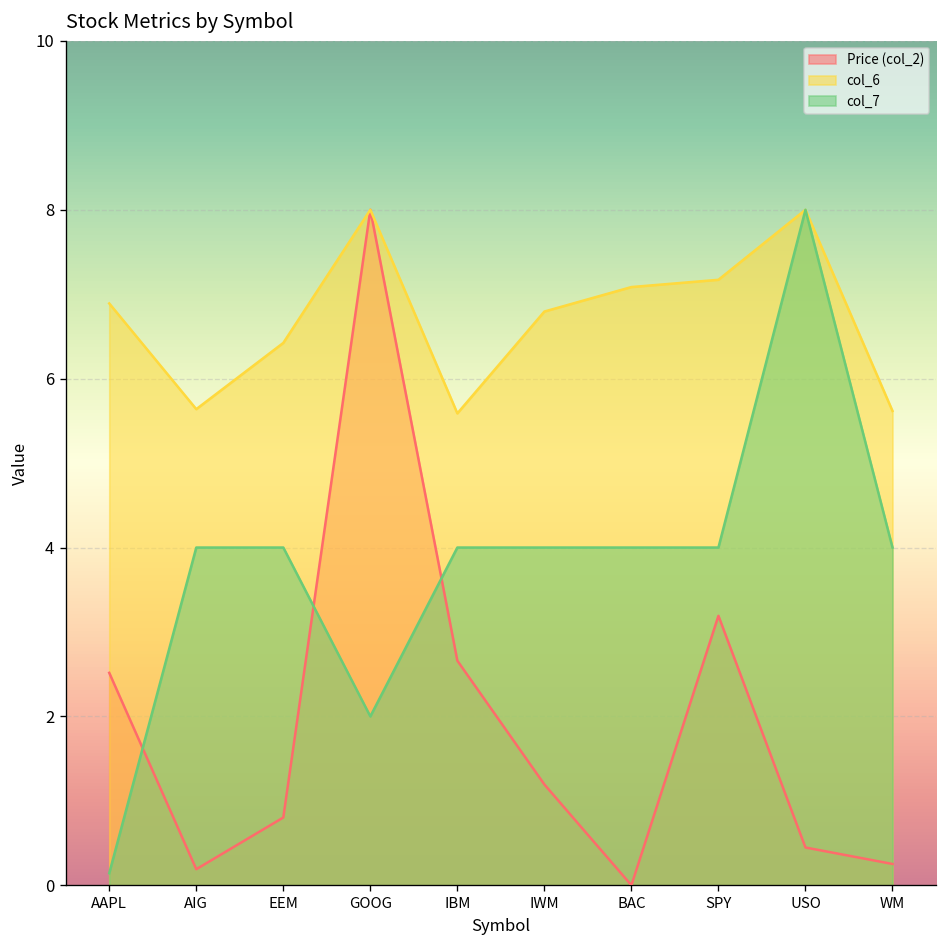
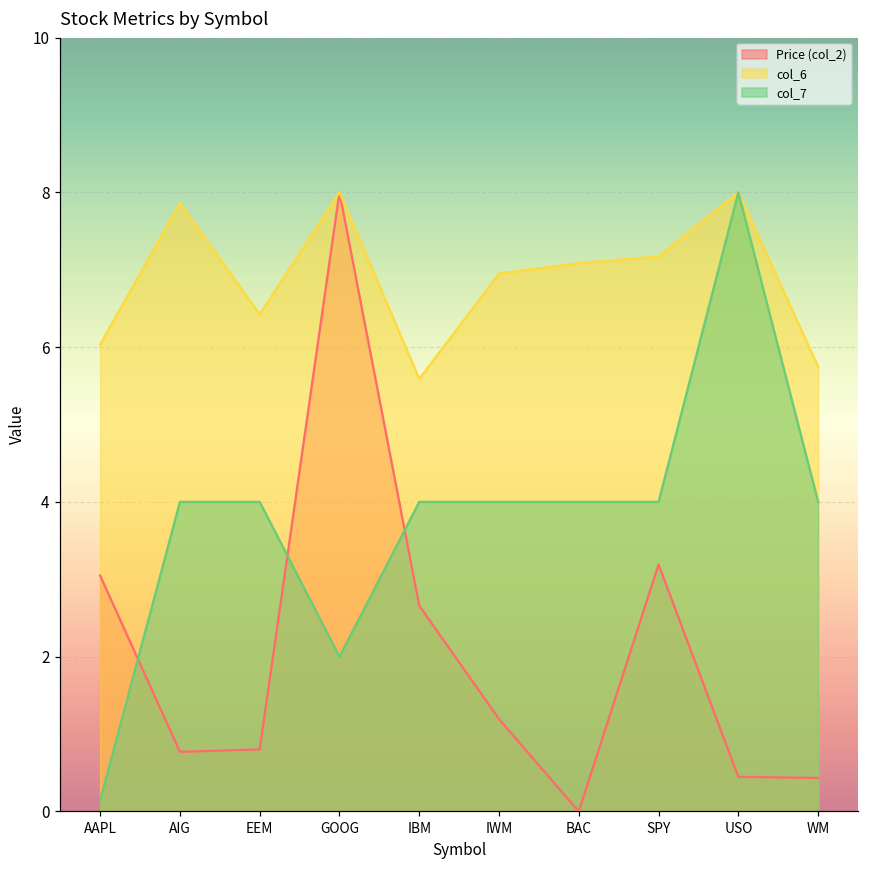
Price (col_2), AAPL: 2.5 -> 3.0
col_6, AAPL: 6.9 -> 6.0
Price (col_2), AIG: 0.2 -> 0.8
col_6, AIG: 5.6 -> 7.9
col_6, IWM: 6.8 -> 6.9
Price (col_2), WM: 0.3 -> 0.4
col_6, WM: 5.6 -> 5.7
